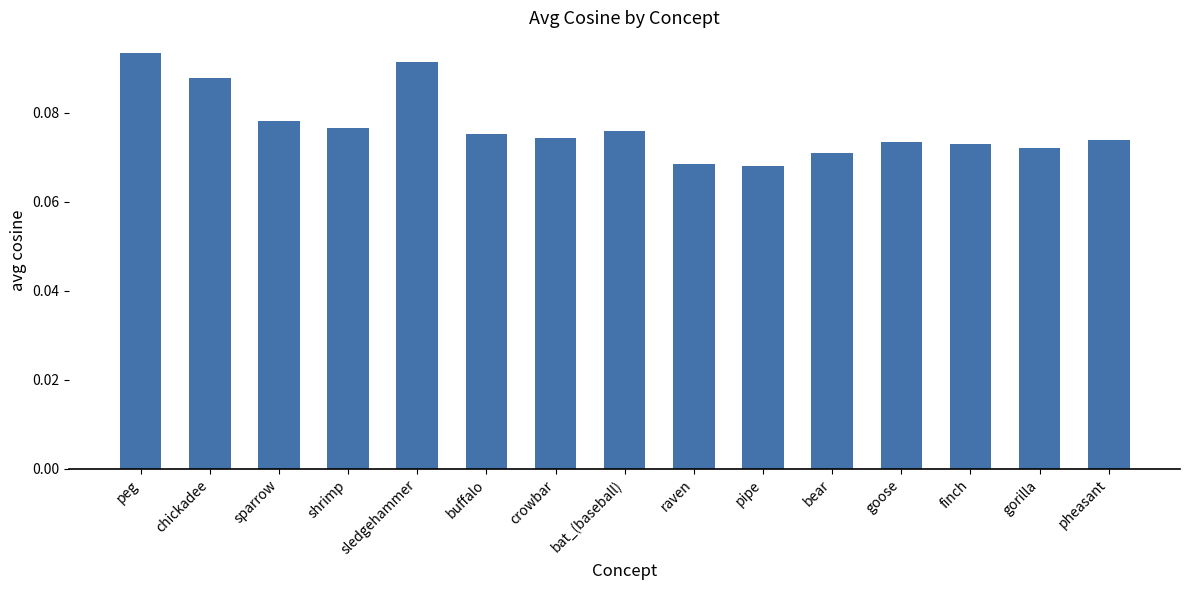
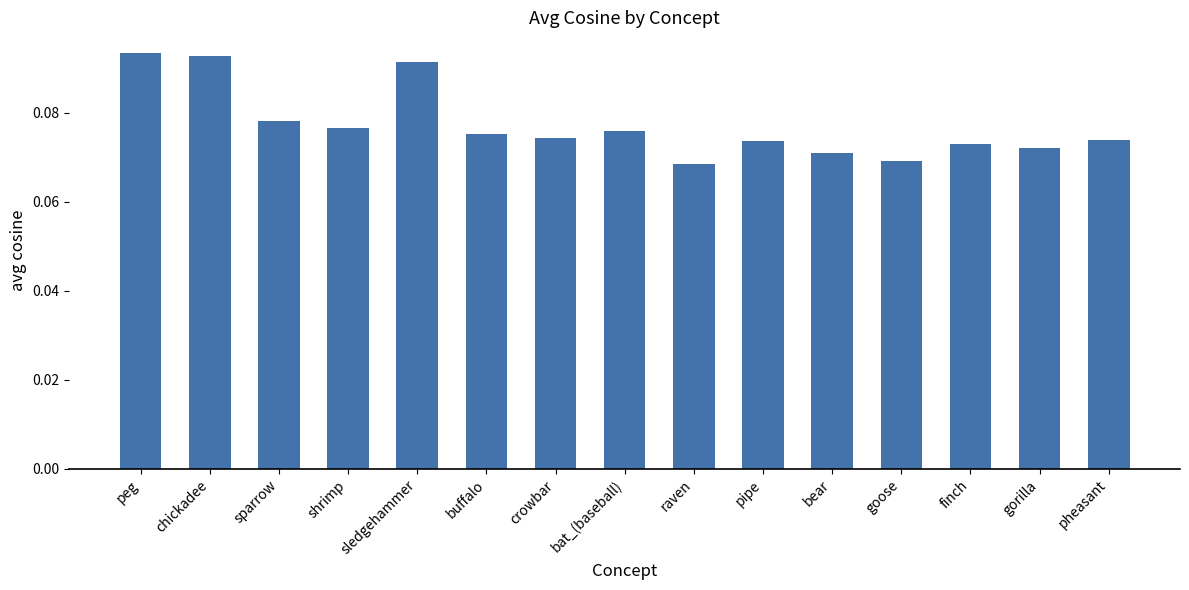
chickadee: 0.088 -> 0.093
pipe: 0.068 -> 0.074
goose: 0.073 -> 0.069
